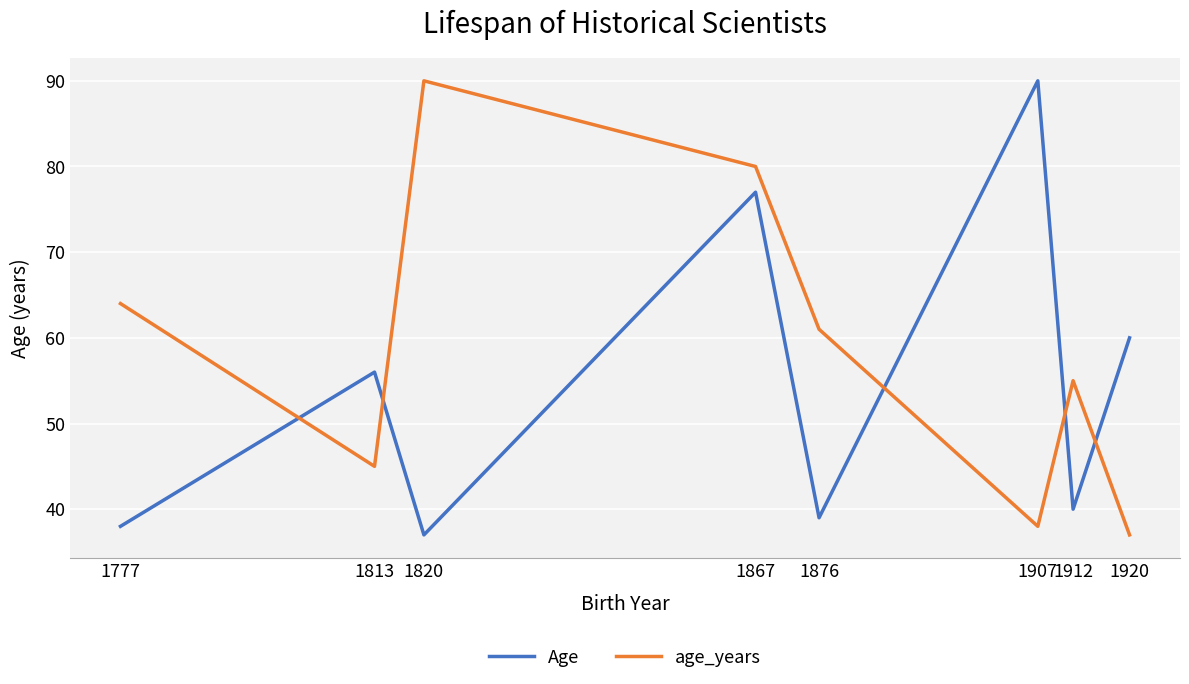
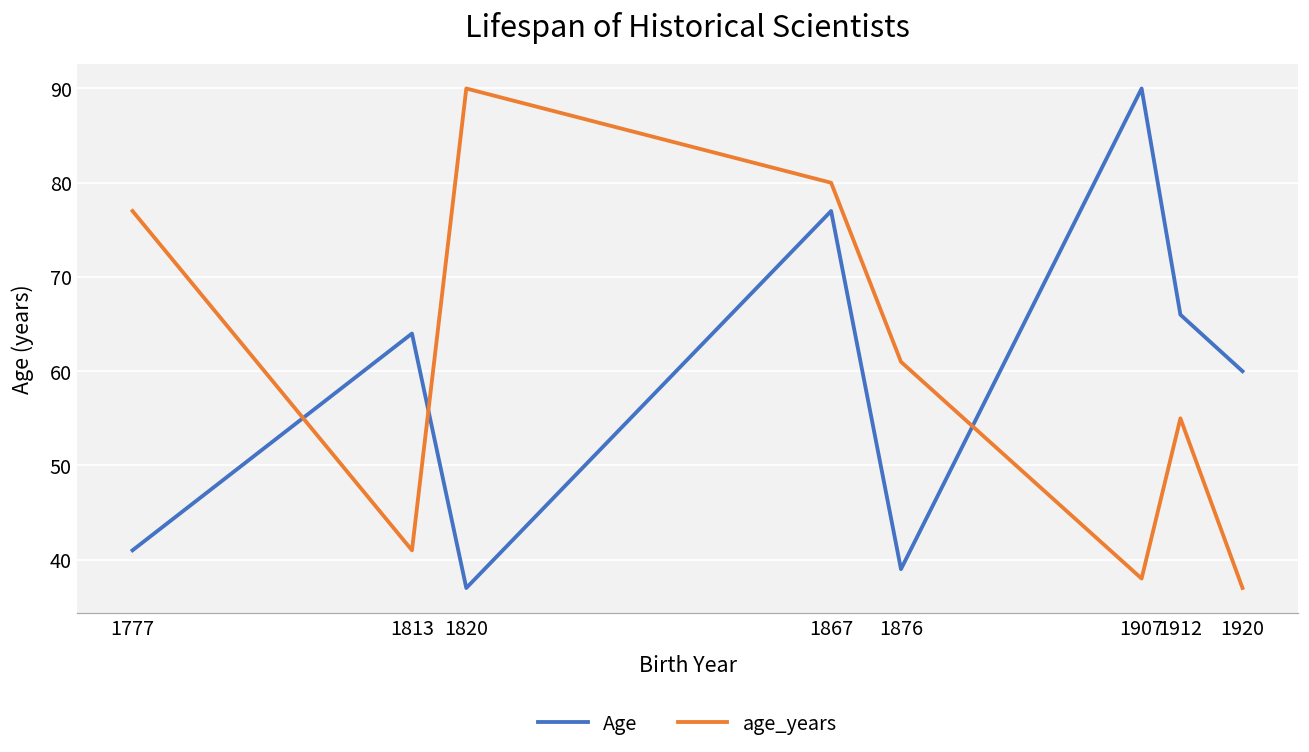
Age, 1777: 38 -> 41
age_years, 1777: 64 -> 77
Age, 1813: 56 -> 64
age_years, 1813: 45 -> 41
Age, 1912: 40 -> 66
